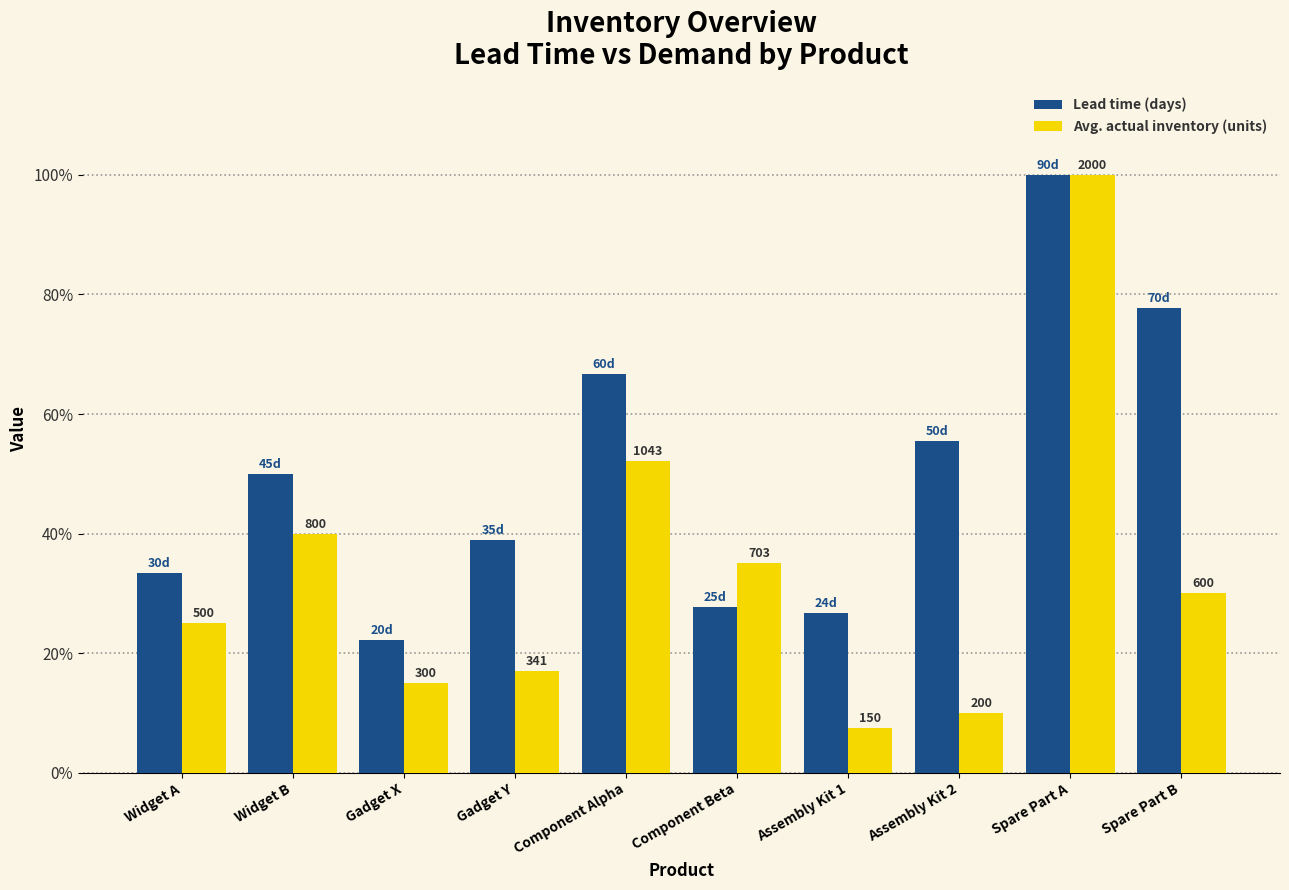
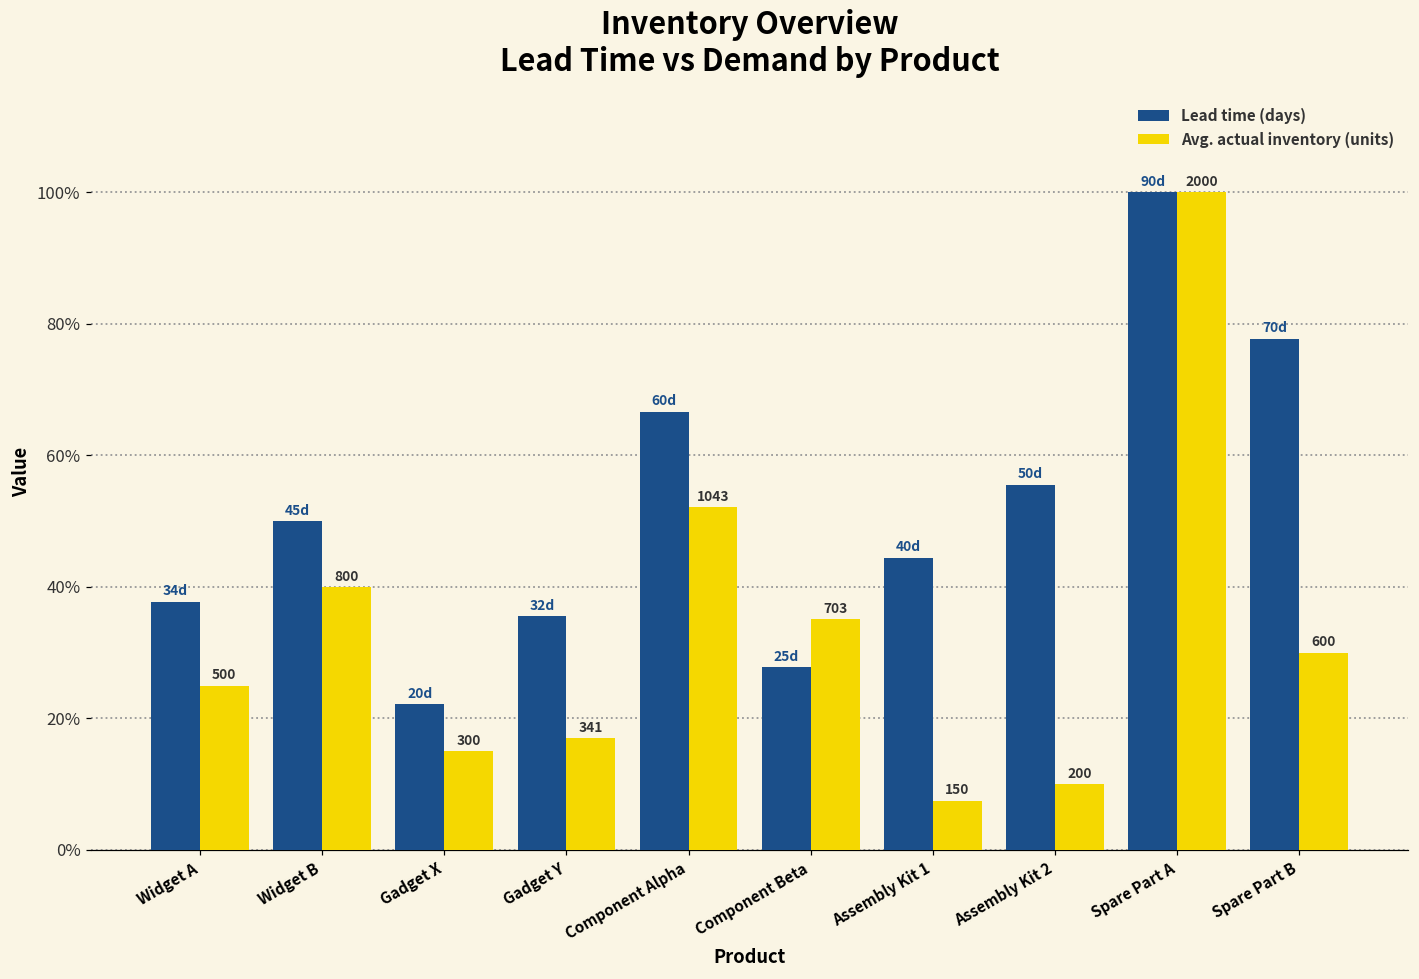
Lead time (days), Widget A: 30d -> 34d
Lead time (days), Gadget Y: 35d -> 32d
Lead time (days), Assembly Kit 1: 24d -> 40d
